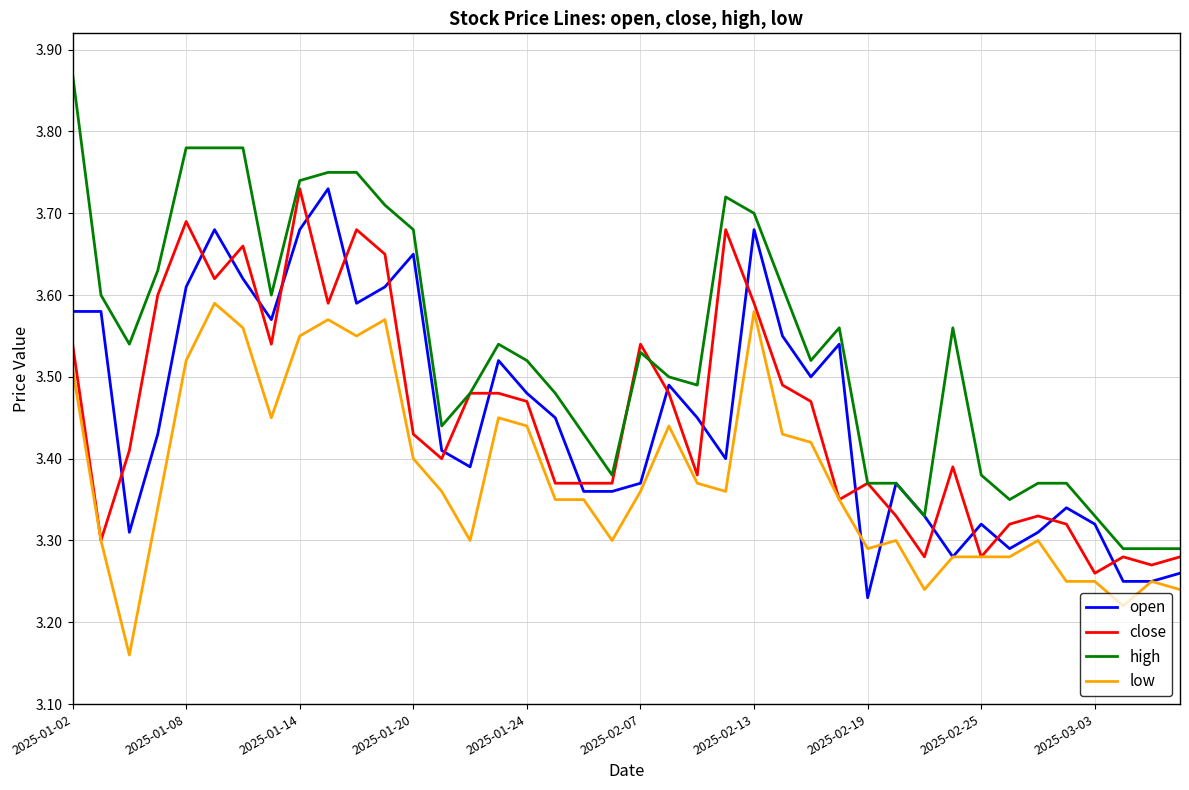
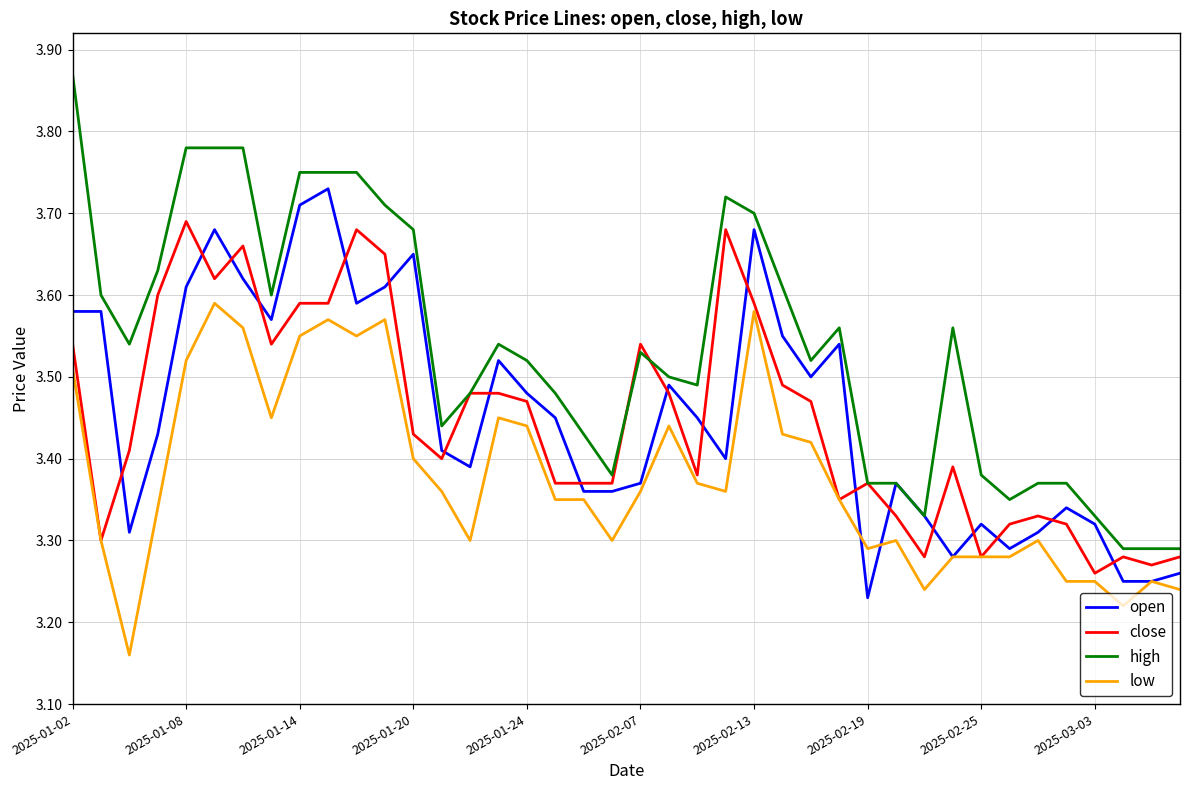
open, 2025-01-14: 3.68 -> 3.71
close, 2025-01-14: 3.73 -> 3.59
high, 2025-01-14: 3.74 -> 3.75
